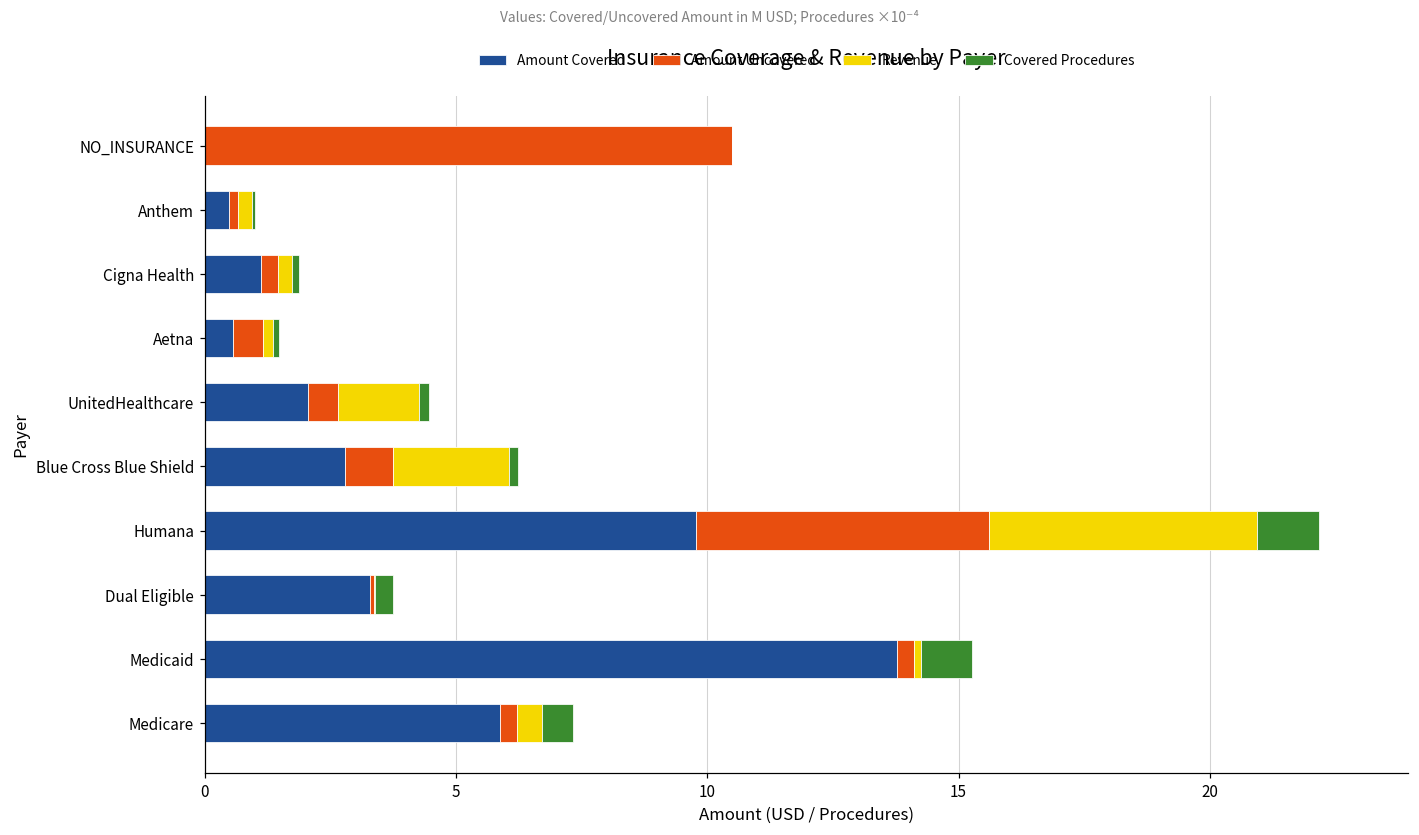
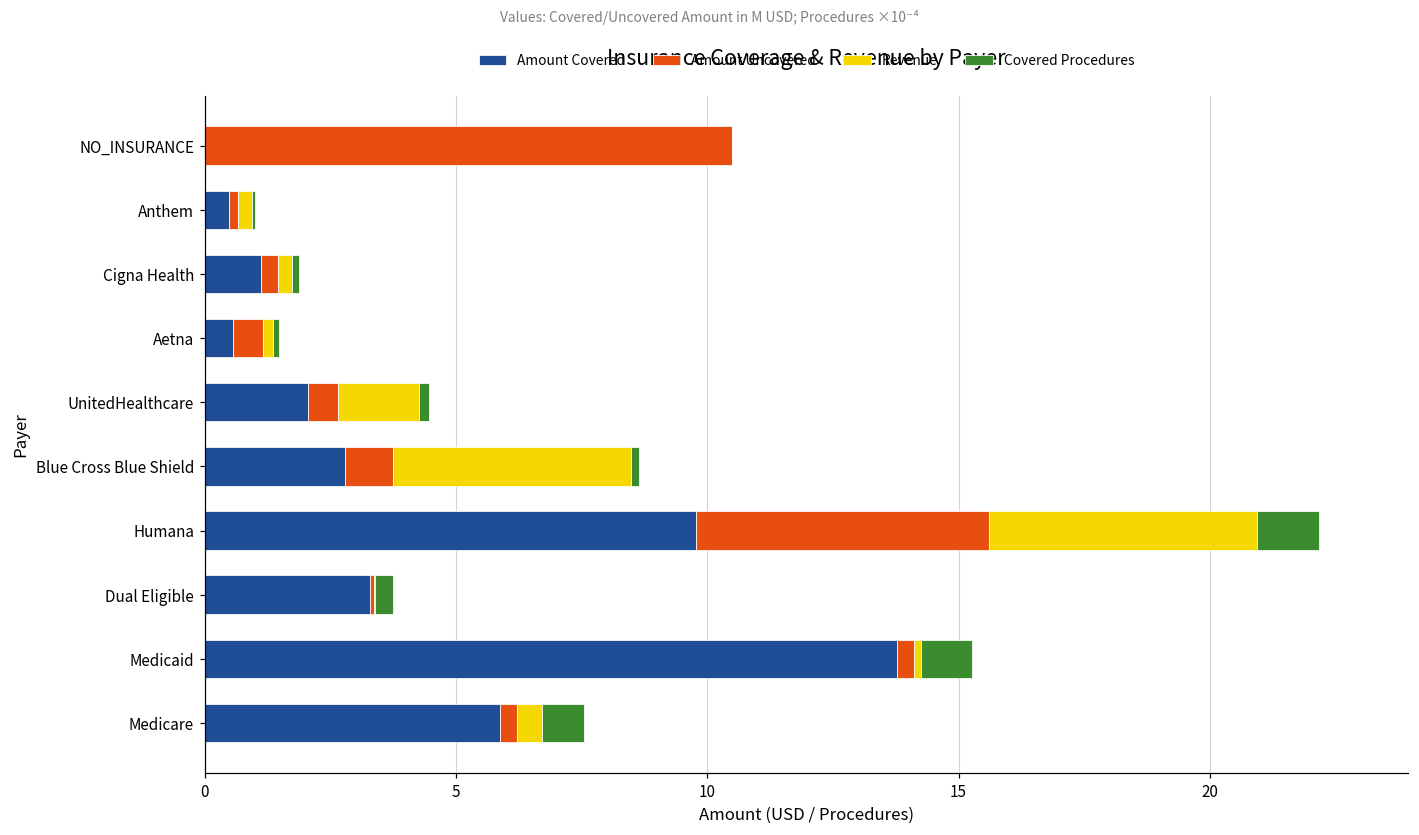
Revenue, Blue Cross Blue Shield: 2.3 -> 4.7
Covered Procedures, Medicare: 0.6 -> 0.8
